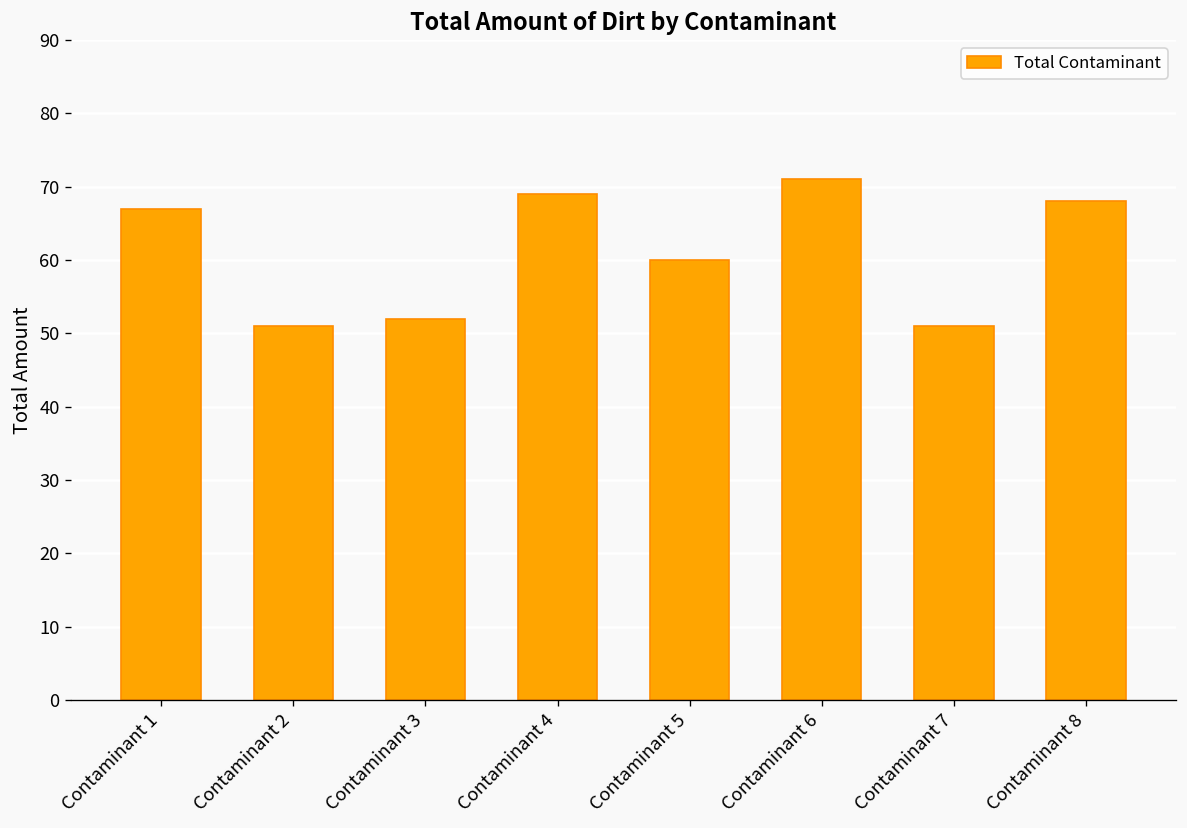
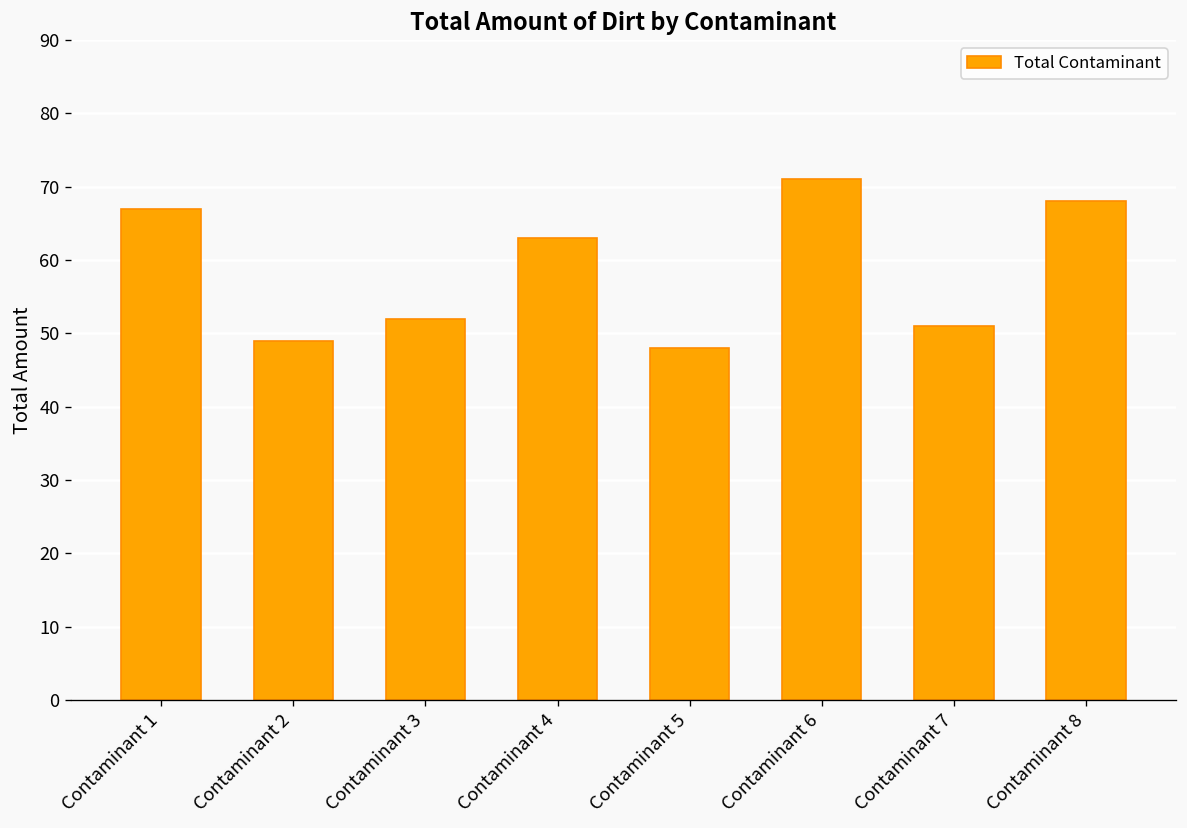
Contaminant 2: 51 -> 49
Contaminant 4: 69 -> 63
Contaminant 5: 60 -> 48
